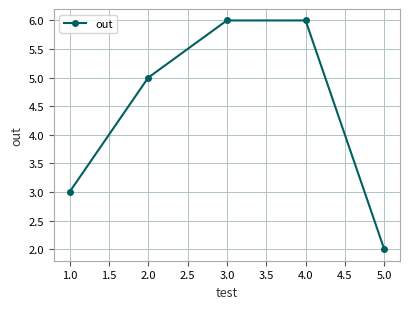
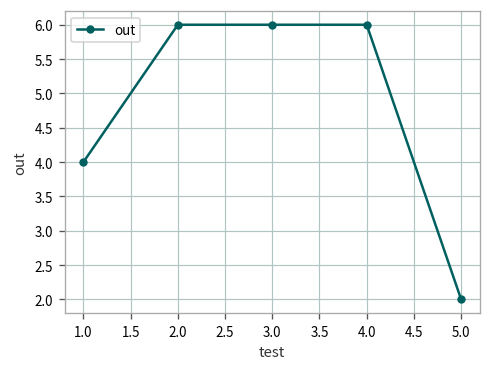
1.0: 3 -> 4
2.0: 5 -> 6
